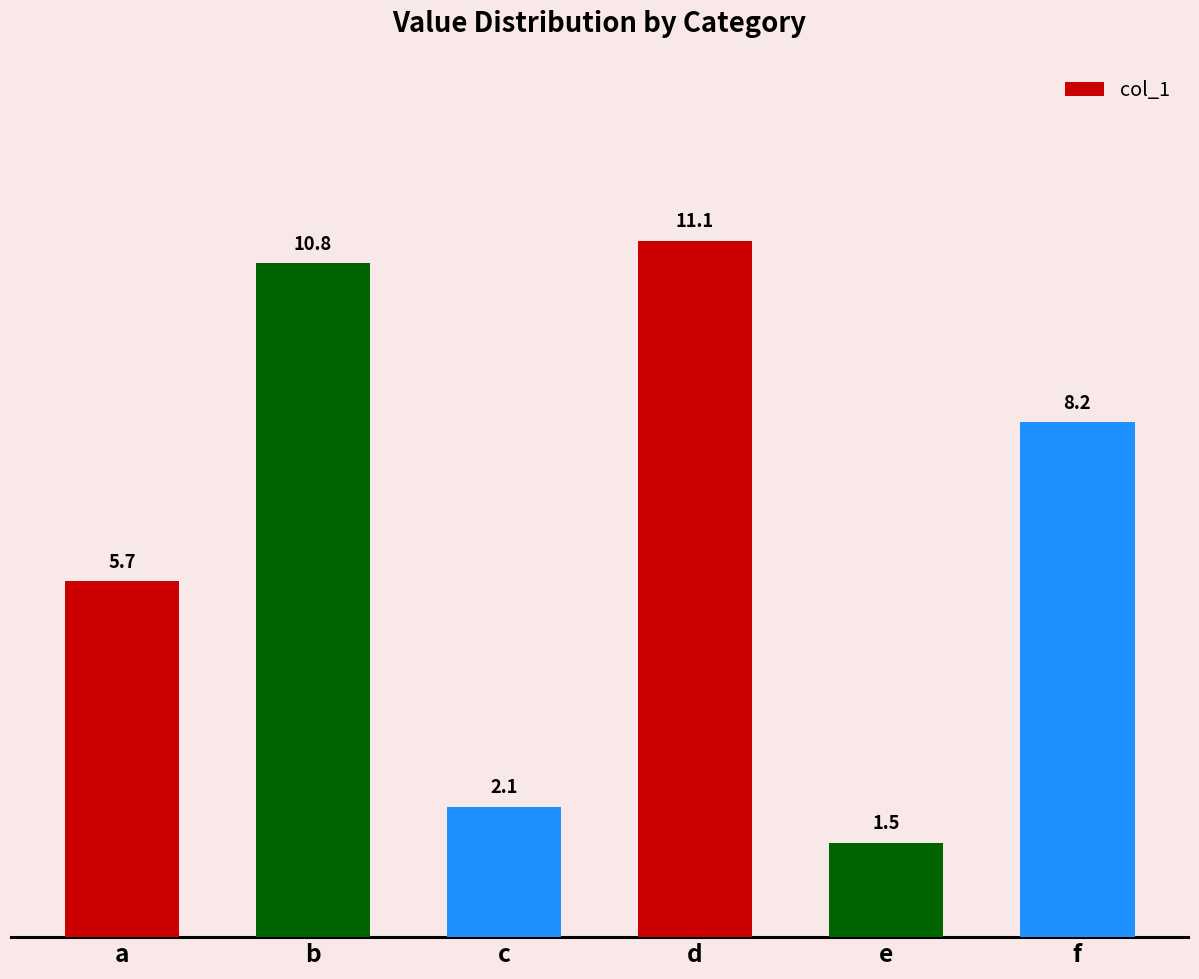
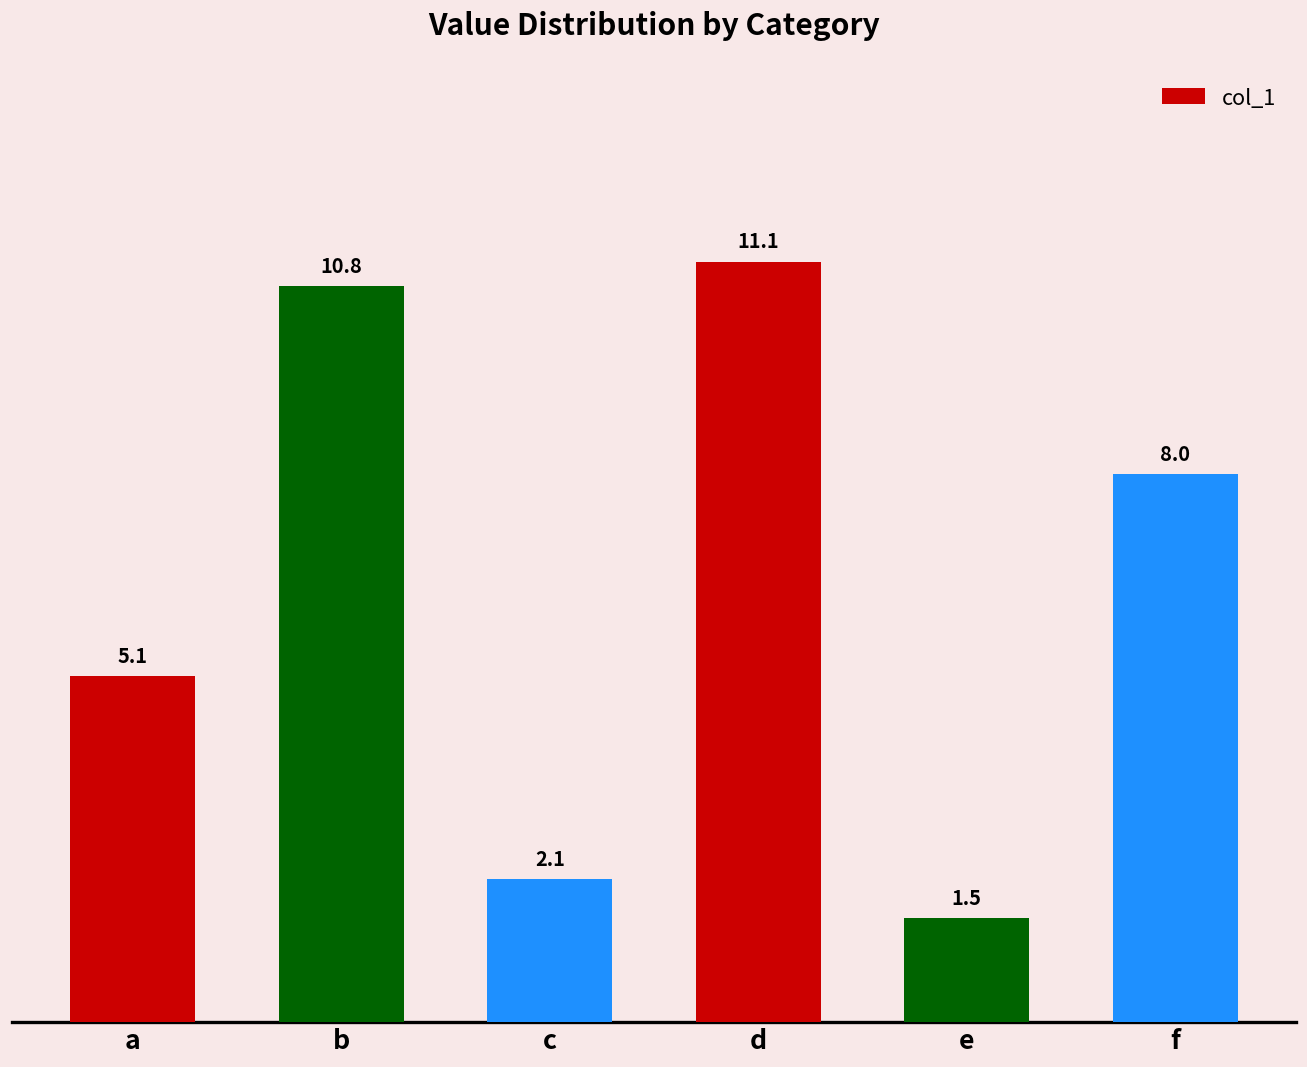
a: 5.7 -> 5.1
f: 8.2 -> 8.0
